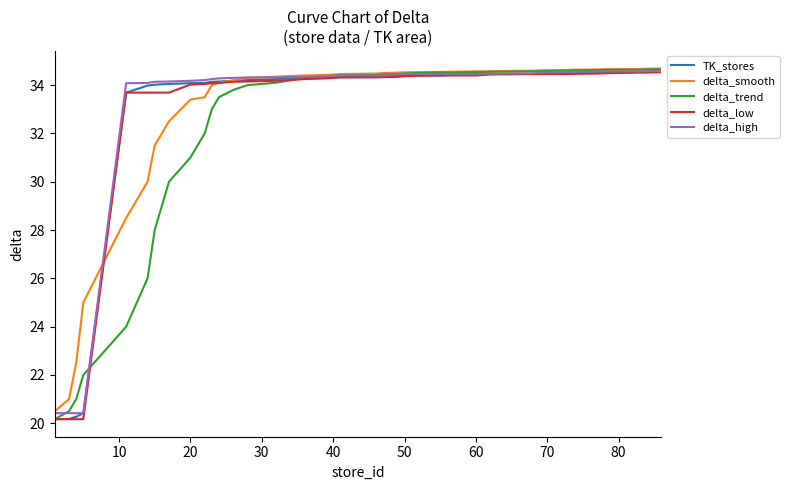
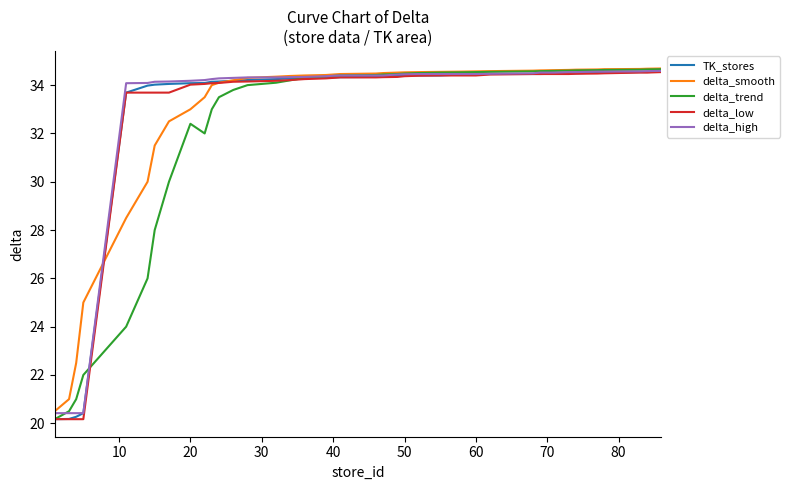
delta_smooth, 20: 33.4 -> 33.0
delta_trend, 20: 31.0 -> 32.4
